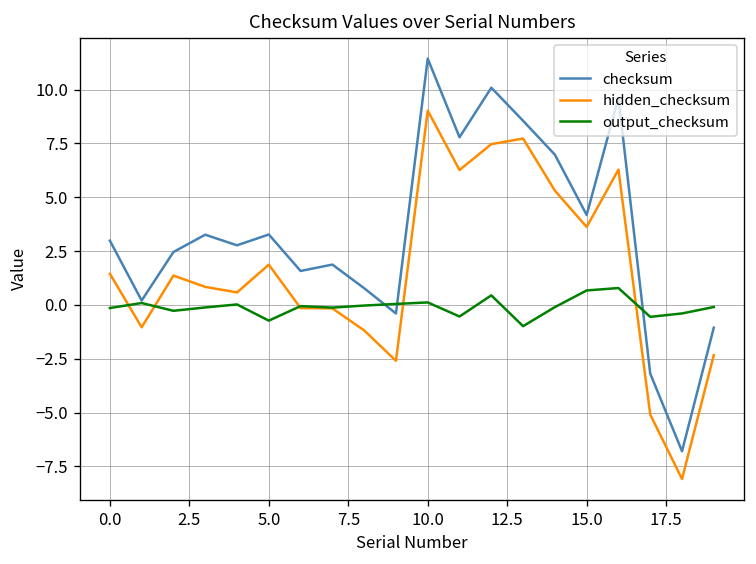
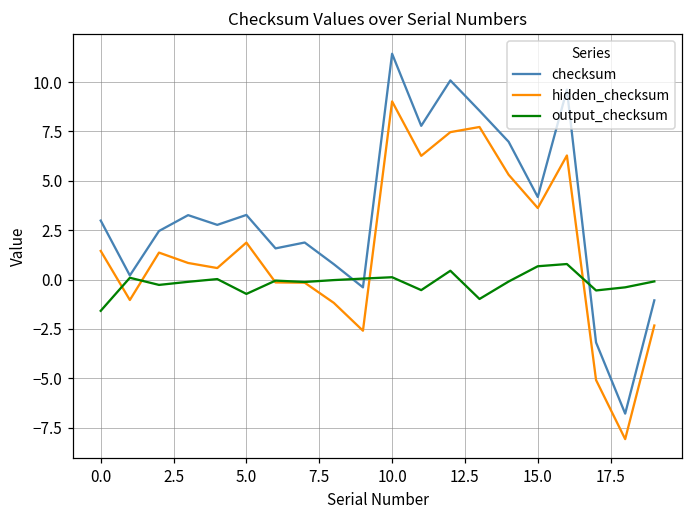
output_checksum, 0.0: -0.1 -> -1.6
